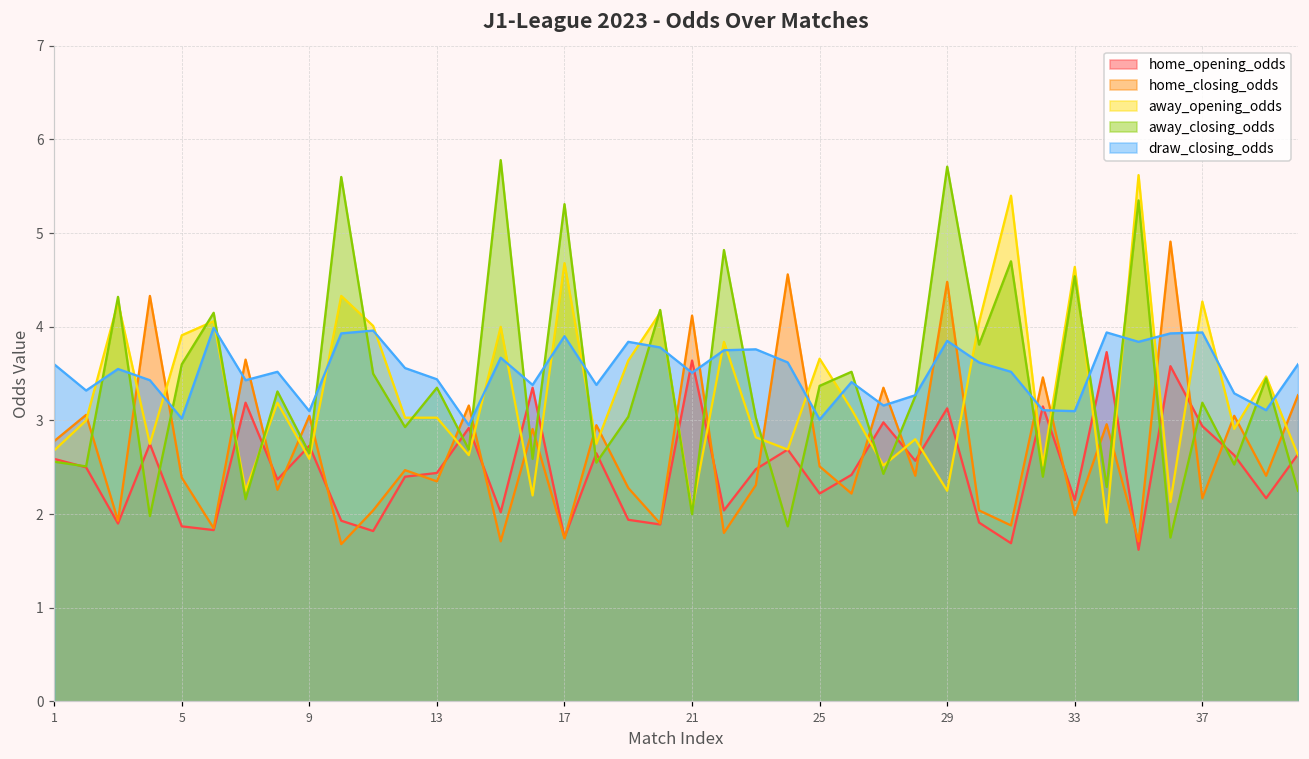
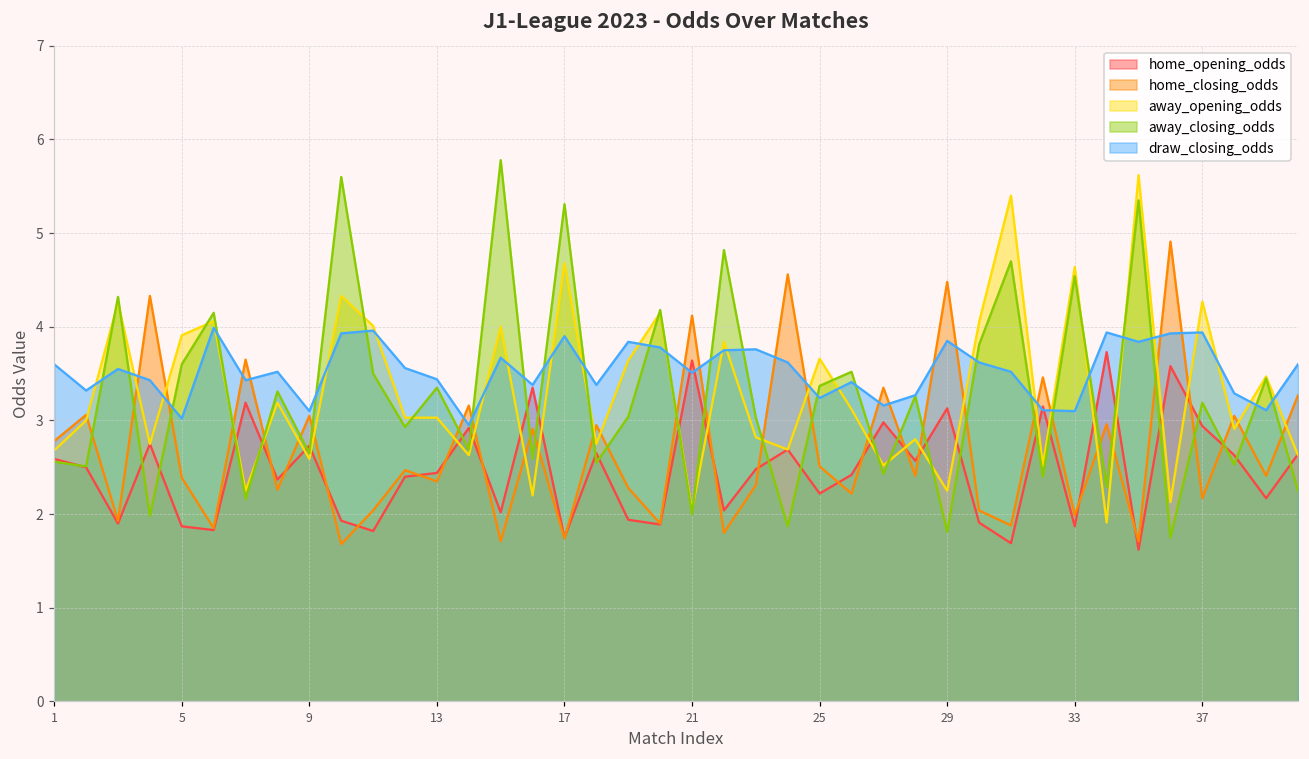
draw_closing_odds, 25: 3.0 -> 3.2
away_closing_odds, 29: 5.7 -> 1.8
home_opening_odds, 33: 2.2 -> 1.9
